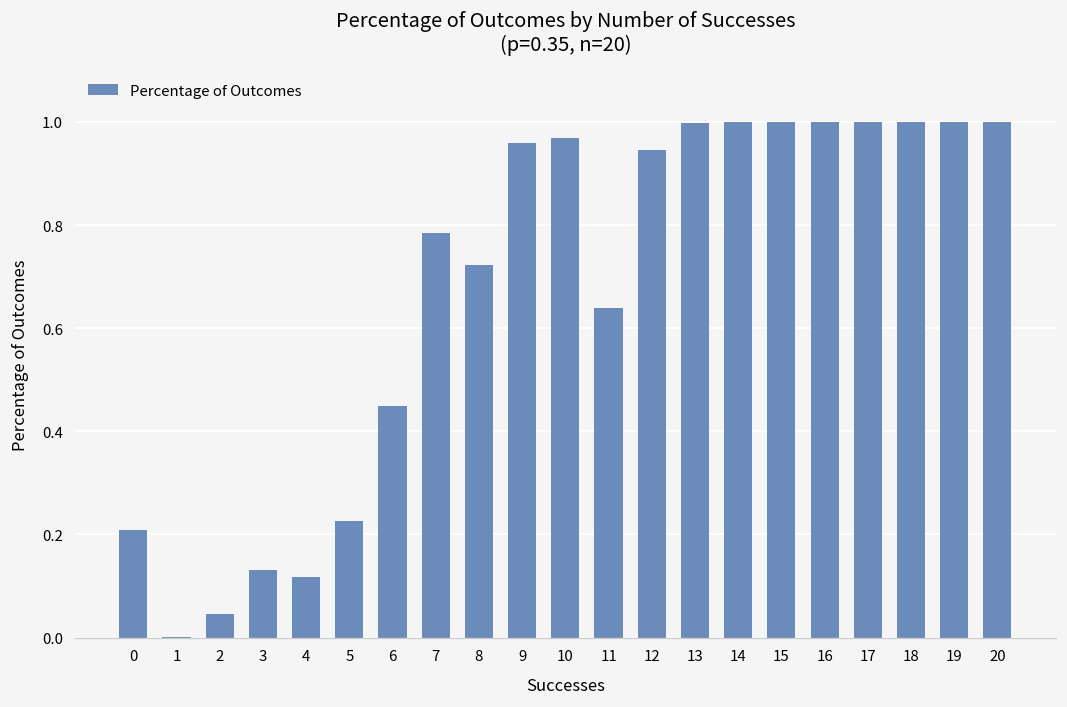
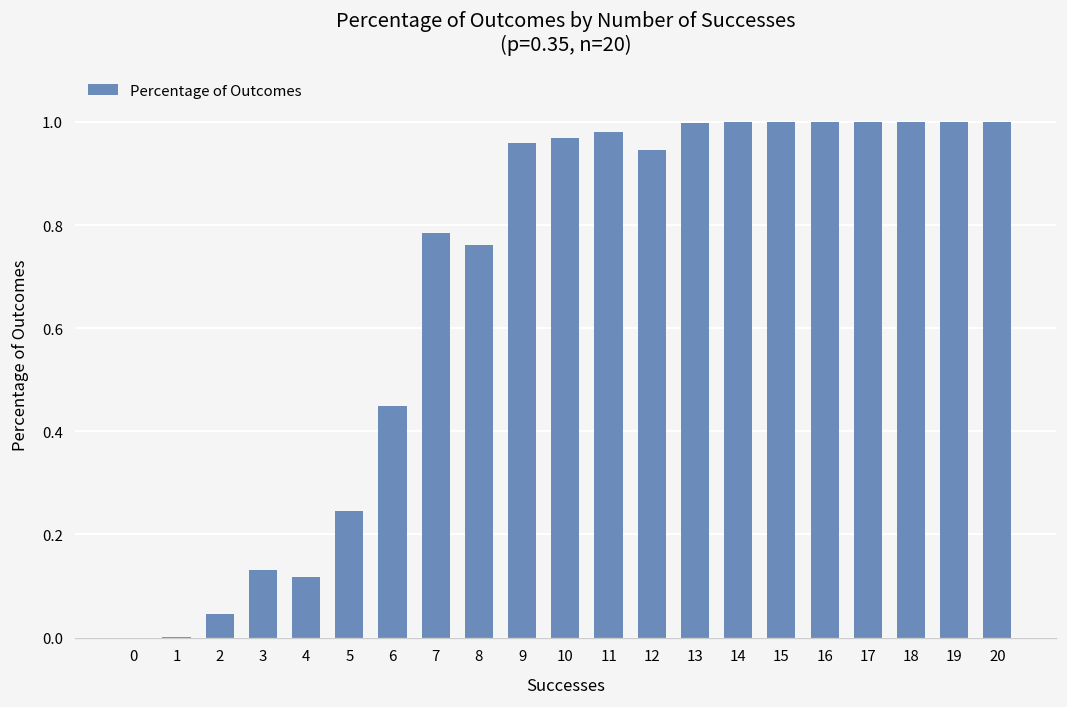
0: 0.21 -> 0.00
5: 0.23 -> 0.25
8: 0.72 -> 0.76
11: 0.64 -> 0.98
